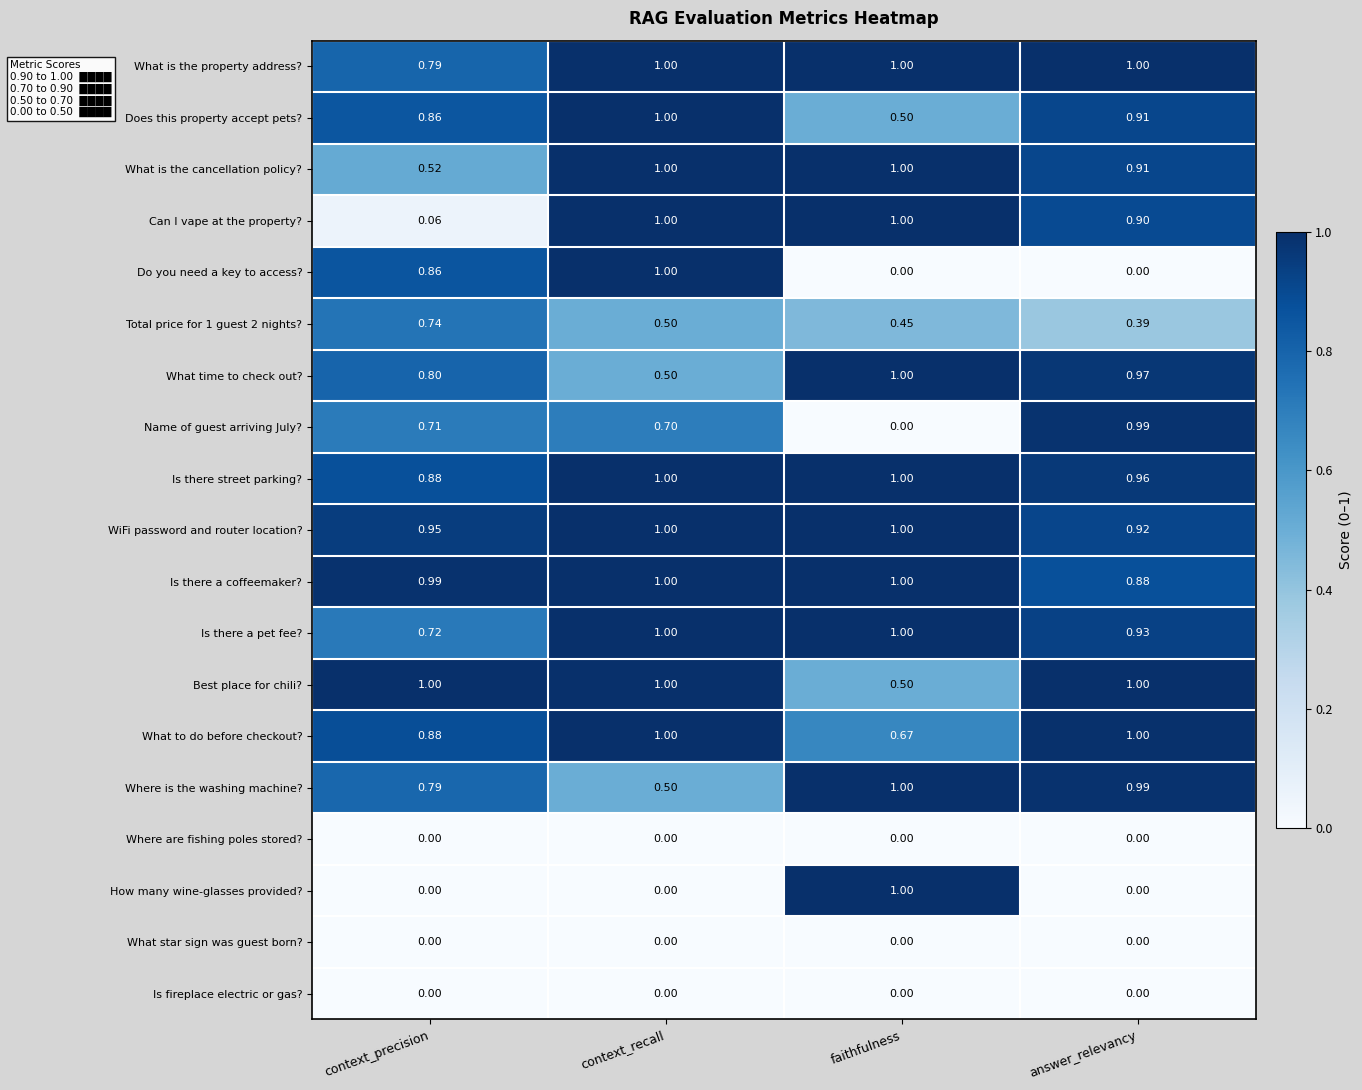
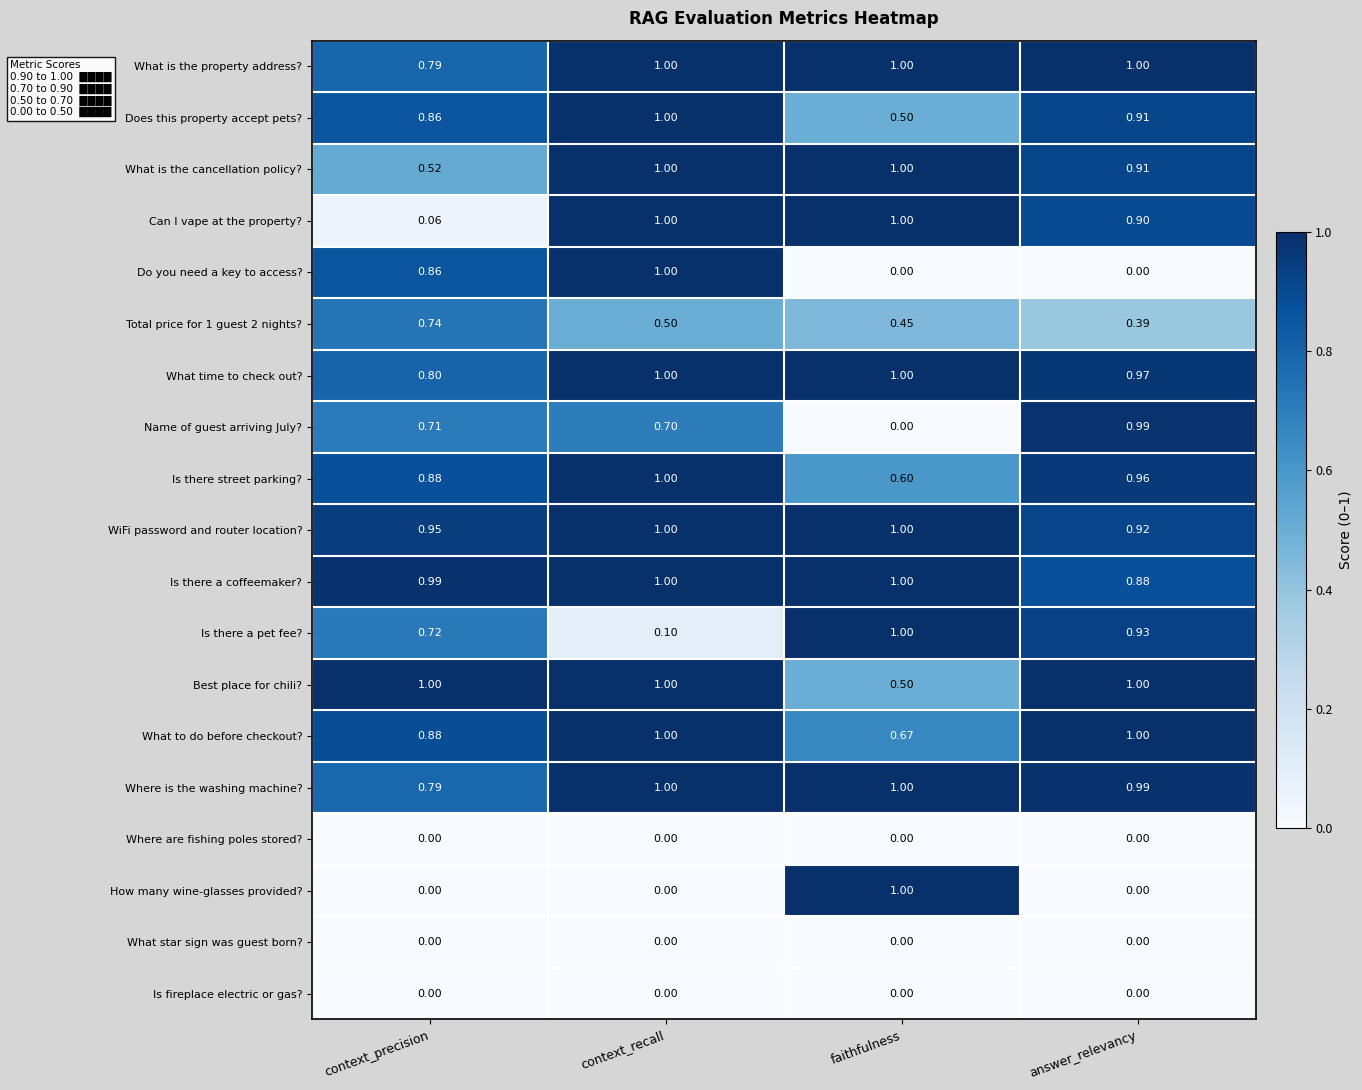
What time to check out?, context_recall: 0.50 -> 1.00
Is there street parking?, faithfulness: 1.00 -> 0.60
Is there a pet fee?, context_recall: 1.00 -> 0.10
Where is the washing machine?, context_recall: 0.50 -> 1.00
